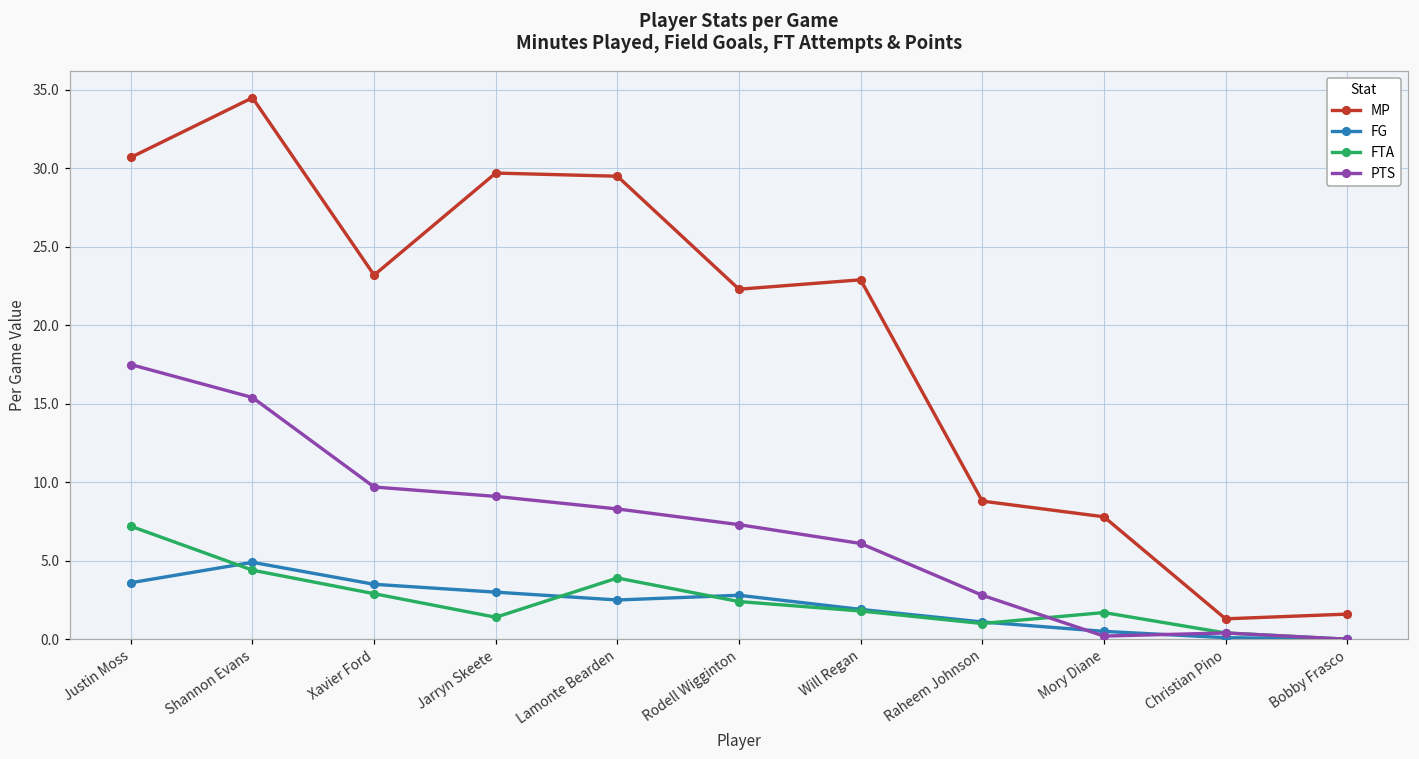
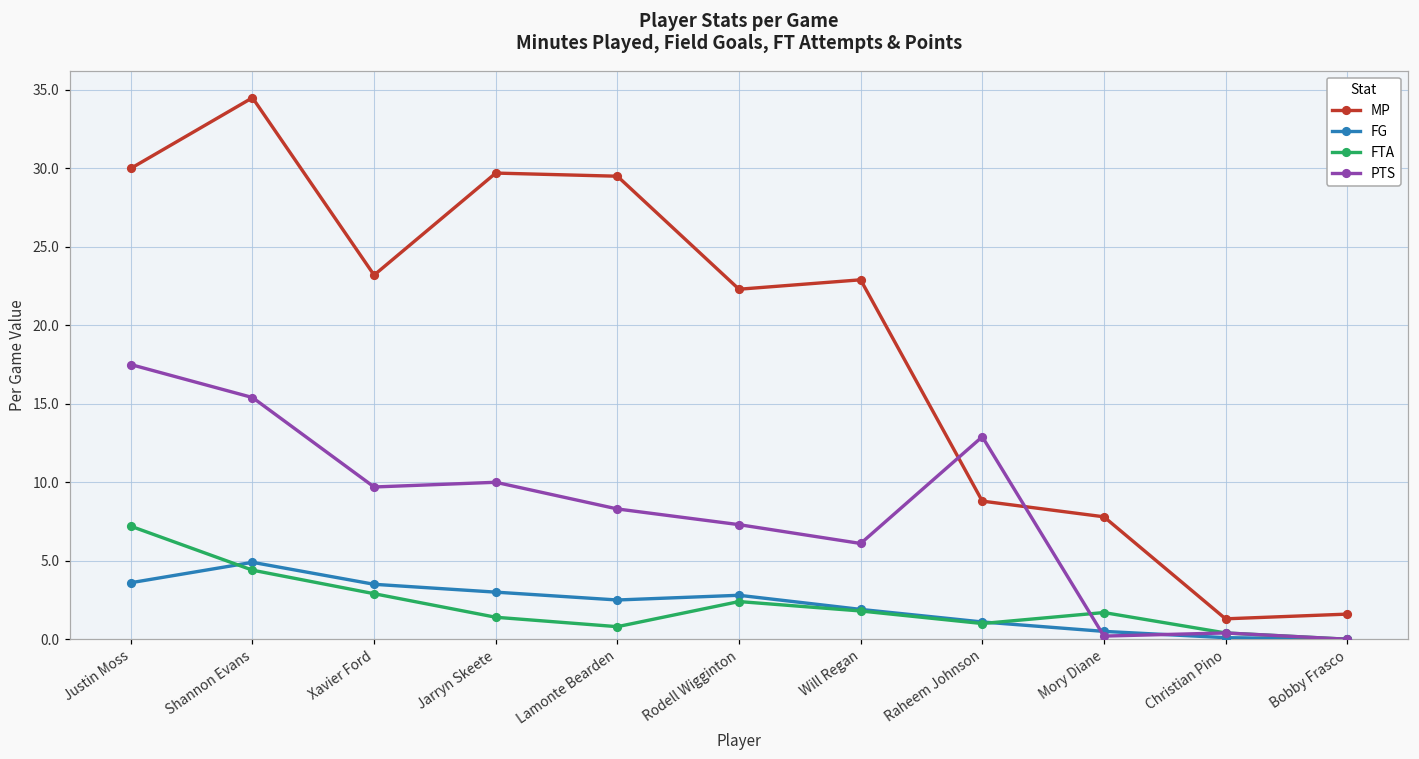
MP, Justin Moss: 30.7 -> 30.0
PTS, Jarryn Skeete: 9.1 -> 10.0
FTA, Lamonte Bearden: 3.9 -> 0.8
PTS, Raheem Johnson: 2.8 -> 12.9
